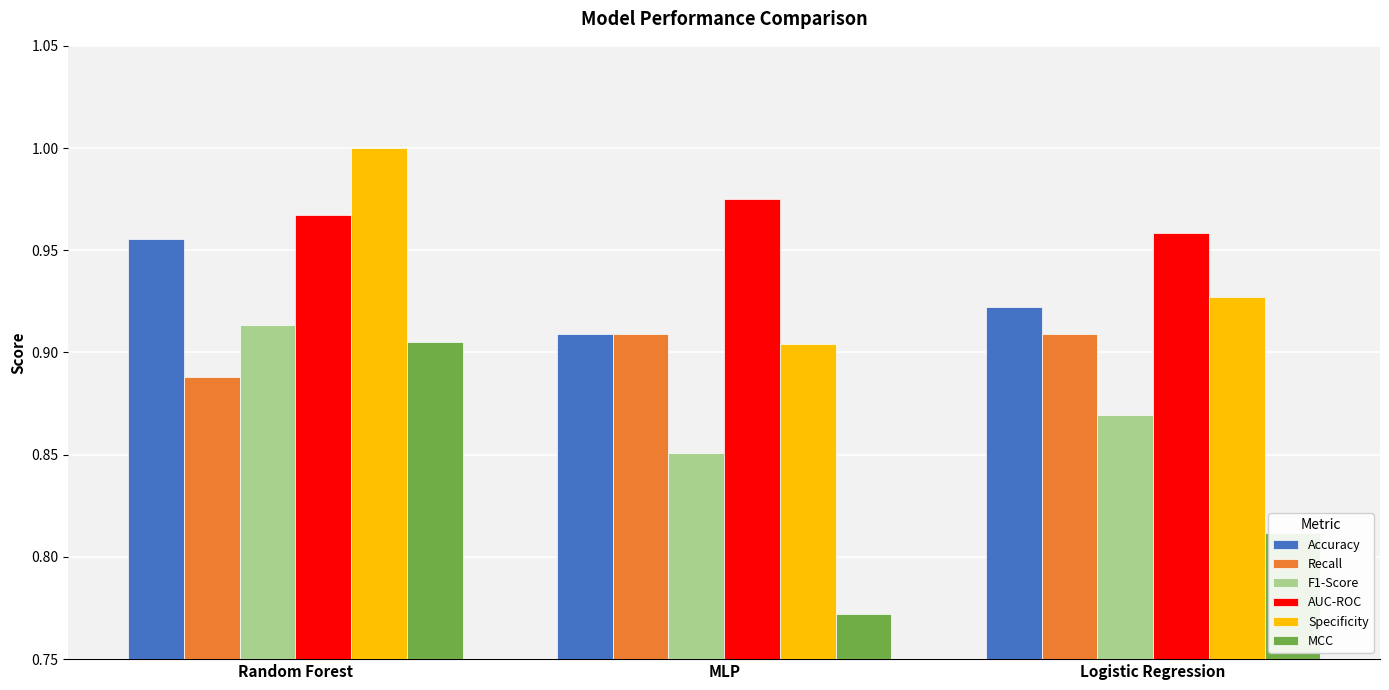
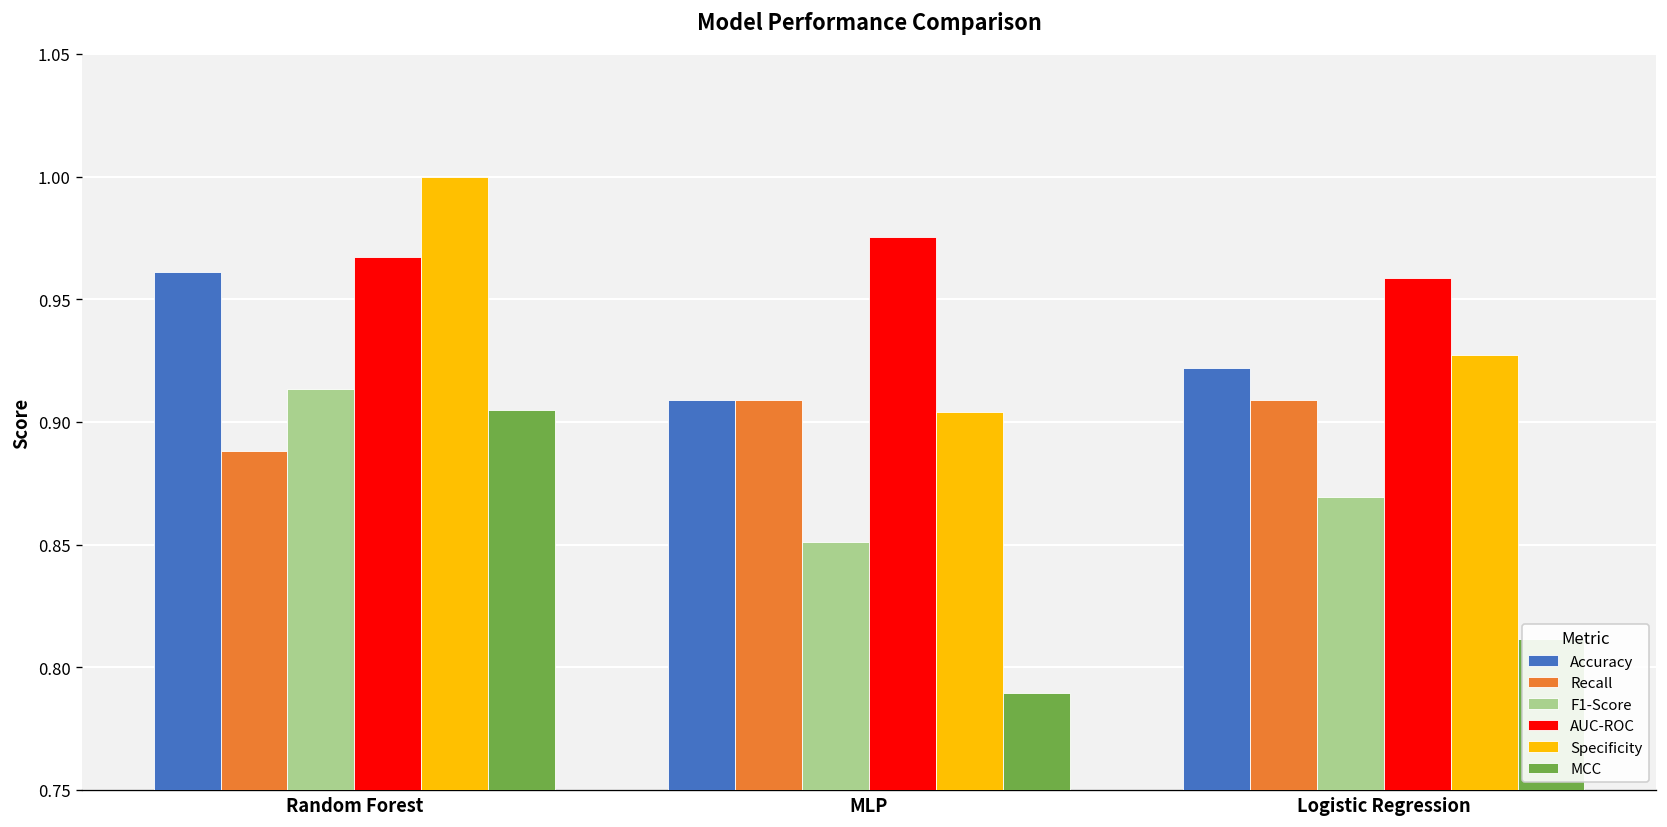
Accuracy, Random Forest: 0.955 -> 0.961
MCC, MLP: 0.772 -> 0.789
